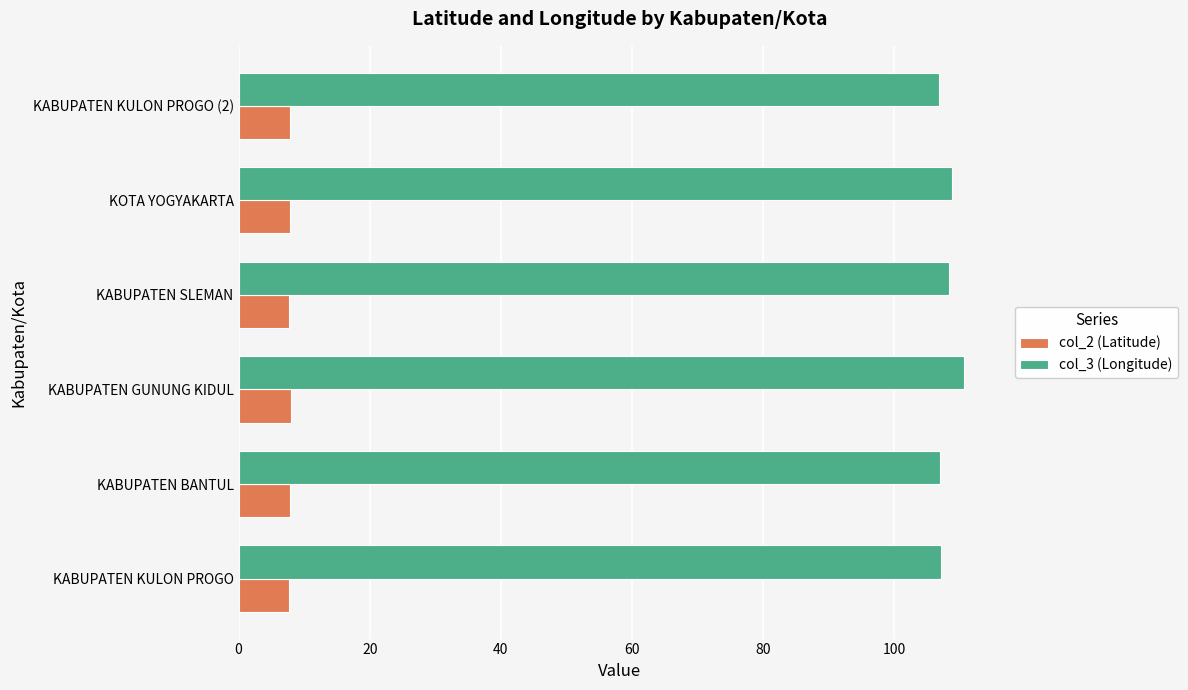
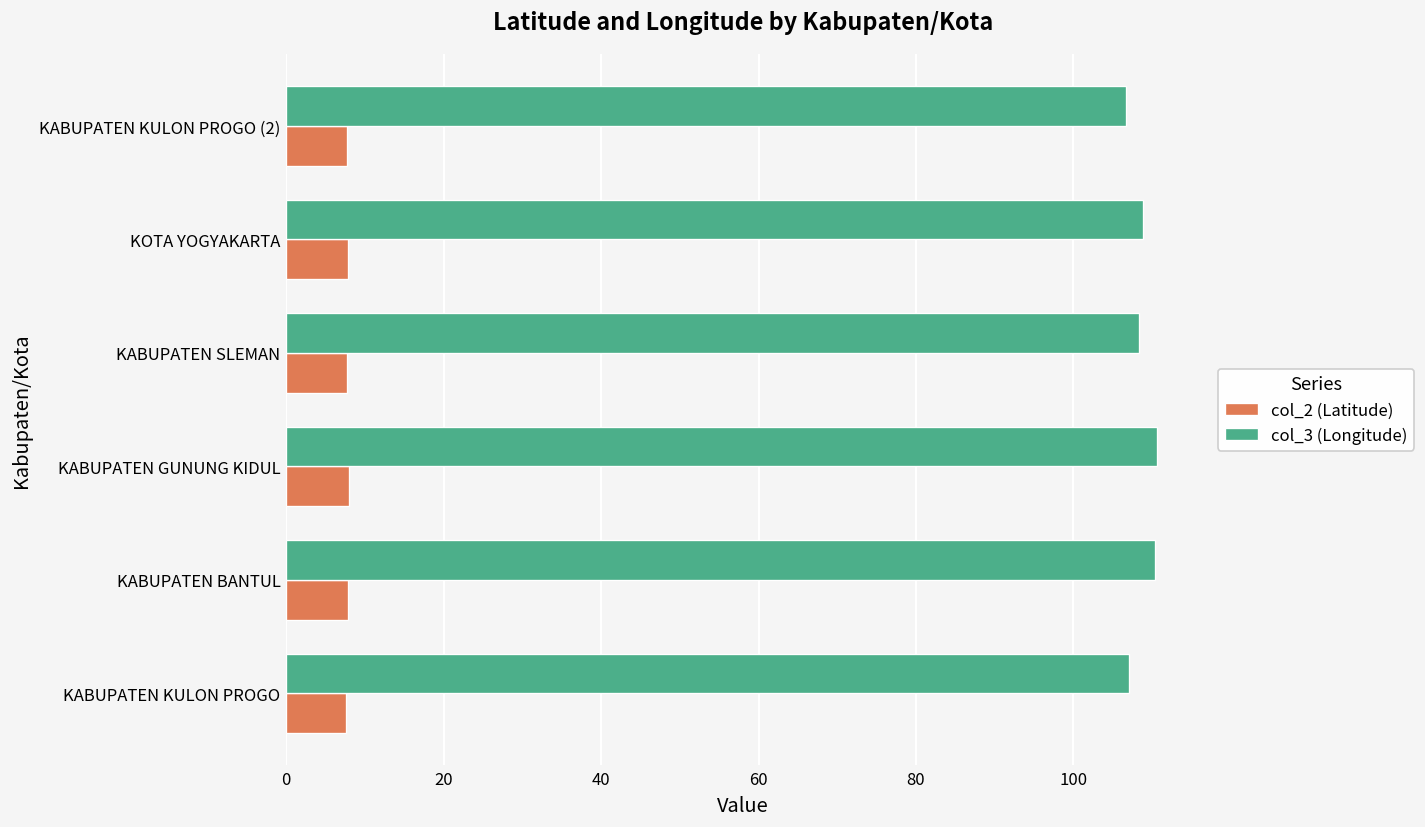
col_3 (Longitude), KABUPATEN BANTUL: 107 -> 110
